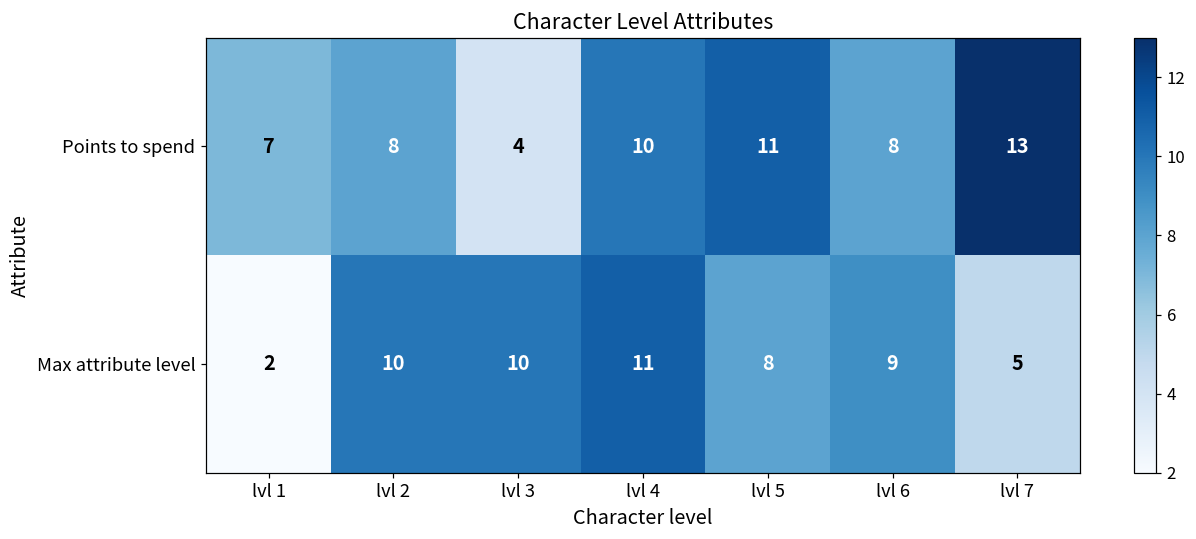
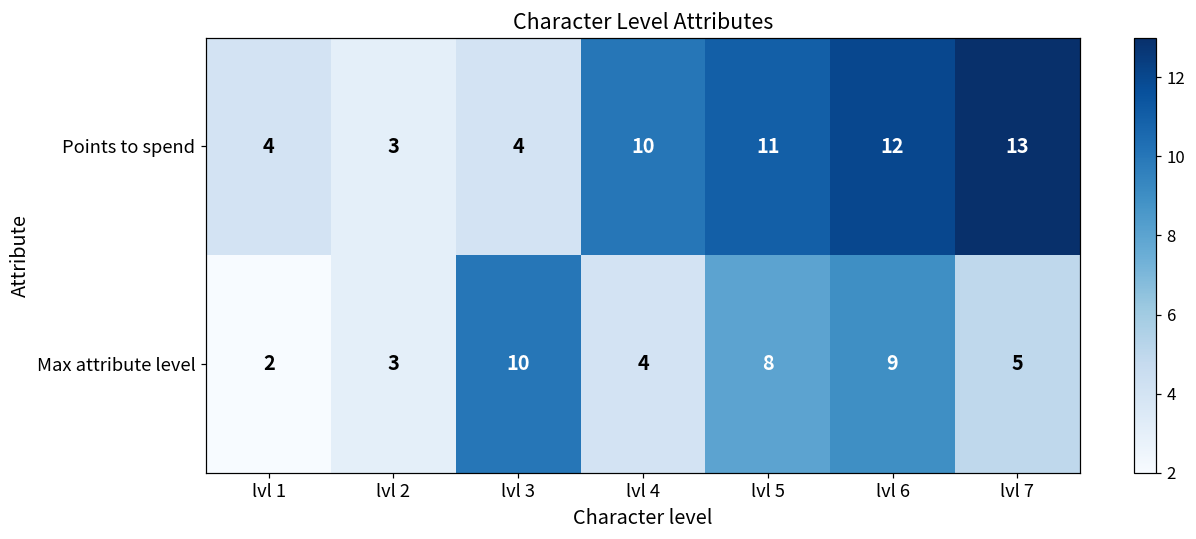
Points to spend, lvl 1: 7 -> 4
Points to spend, lvl 2: 8 -> 3
Points to spend, lvl 6: 8 -> 12
Max attribute level, lvl 2: 10 -> 3
Max attribute level, lvl 4: 11 -> 4
